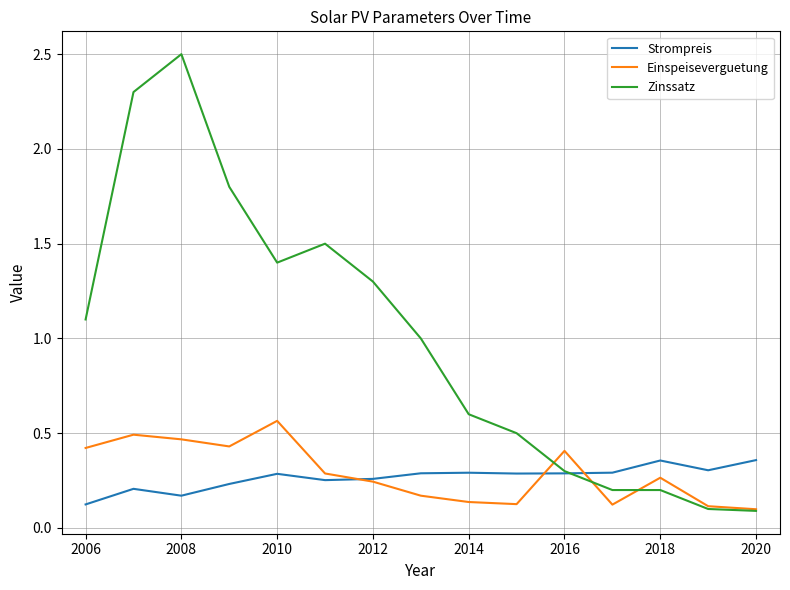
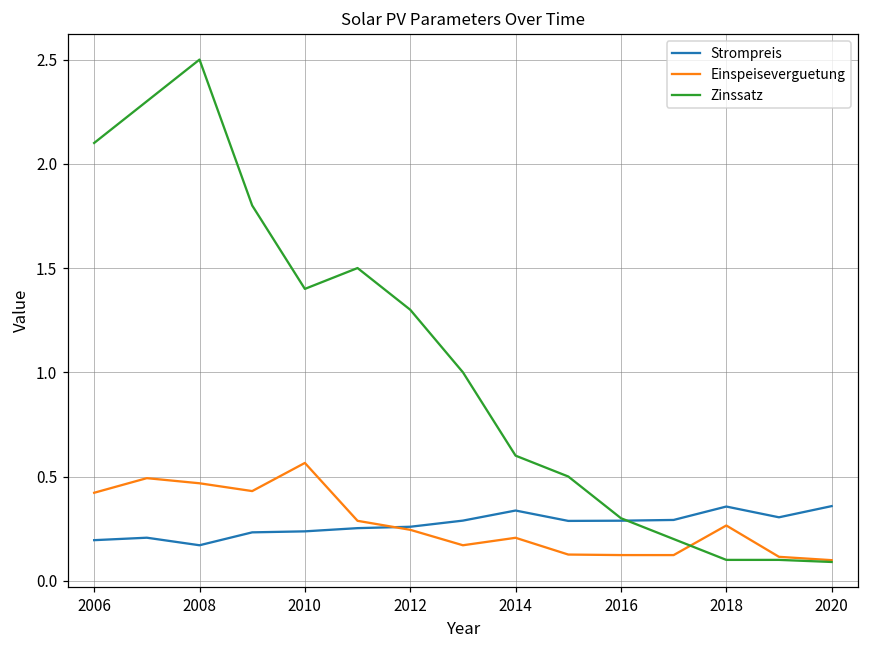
Strompreis, 2006: 0.12 -> 0.19
Zinssatz, 2006: 1.1 -> 2.1
Strompreis, 2010: 0.29 -> 0.24
Strompreis, 2014: 0.29 -> 0.34
Einspeiseverguetung, 2014: 0.14 -> 0.21
Einspeiseverguetung, 2016: 0.41 -> 0.12
Zinssatz, 2018: 0.2 -> 0.1
